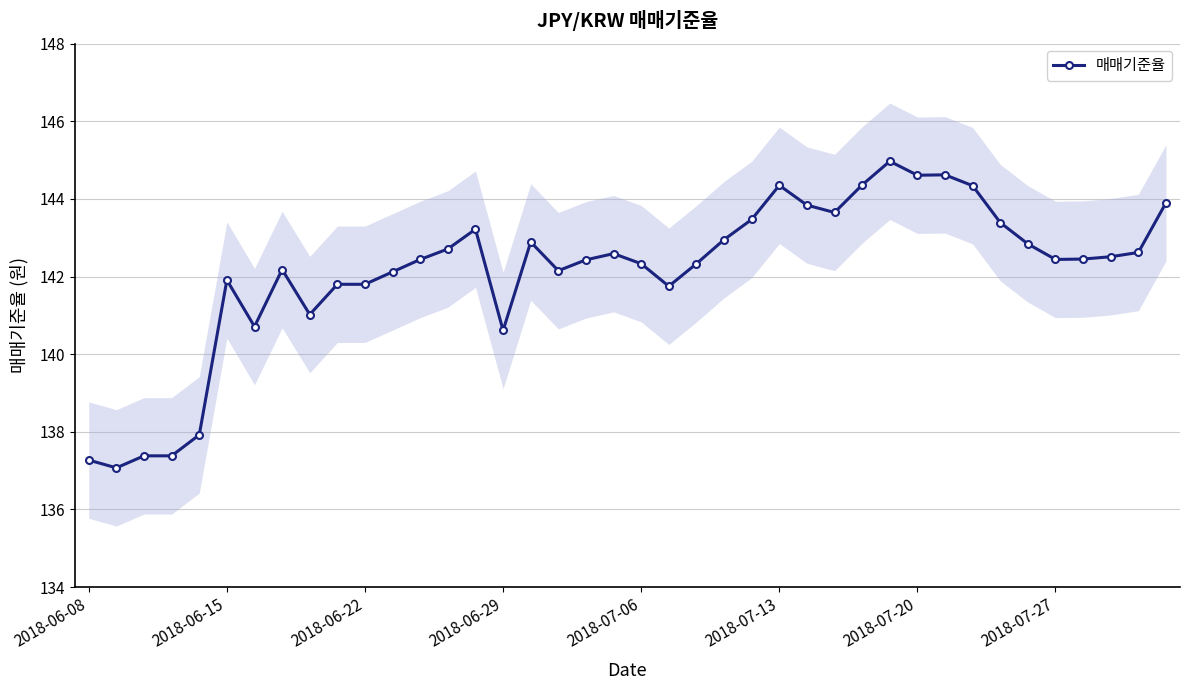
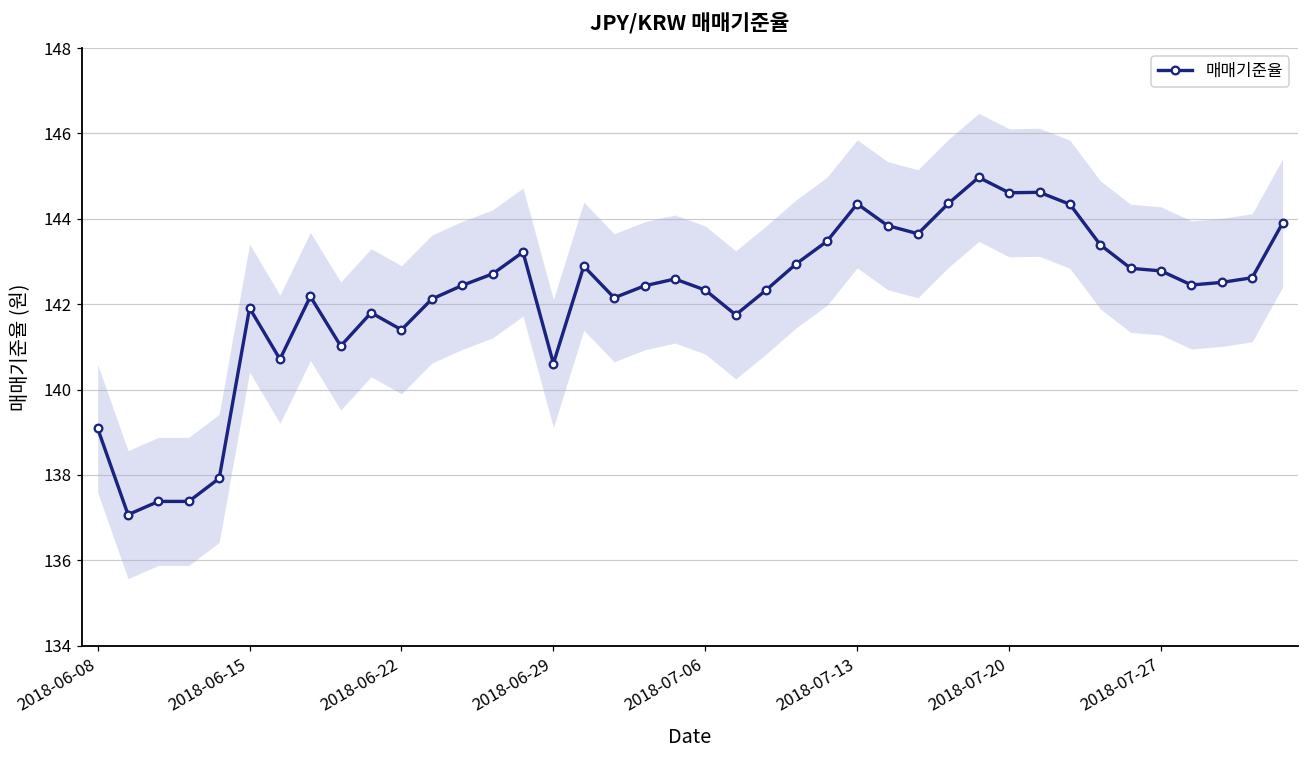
매매기준율, 2018-06-08: 137.3 -> 139.1
매매기준율, 2018-06-22: 141.8 -> 141.4
매매기준율, 2018-07-27: 142.4 -> 142.8
